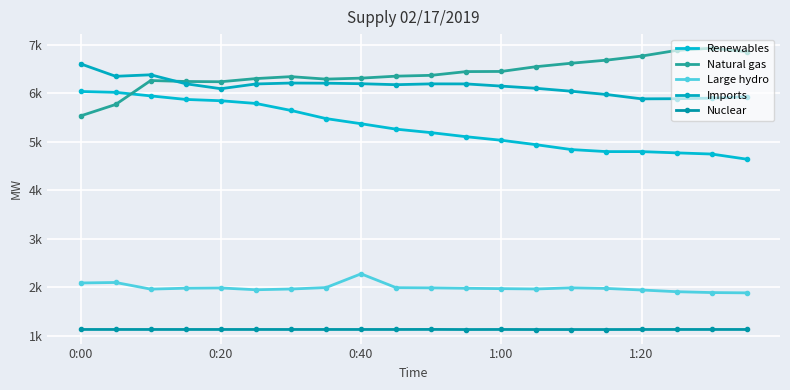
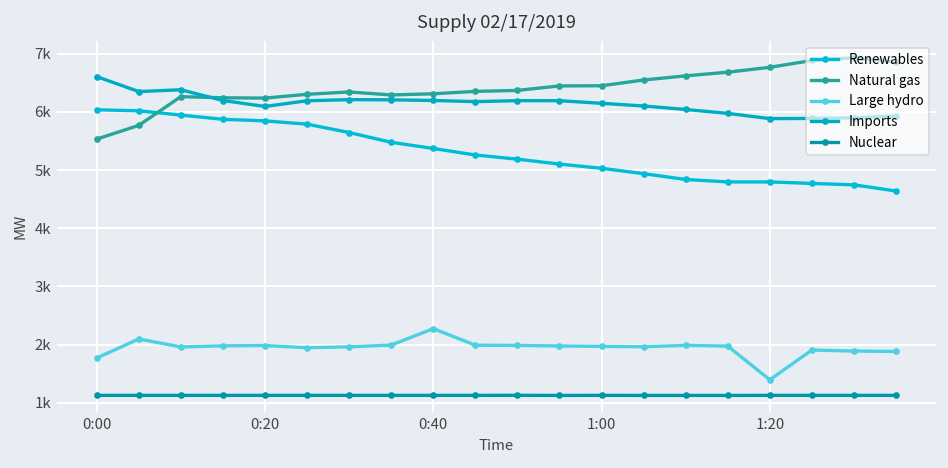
Large hydro, 0:00: 2100 -> 1800
Large hydro, 1:20: 1900 -> 1400
